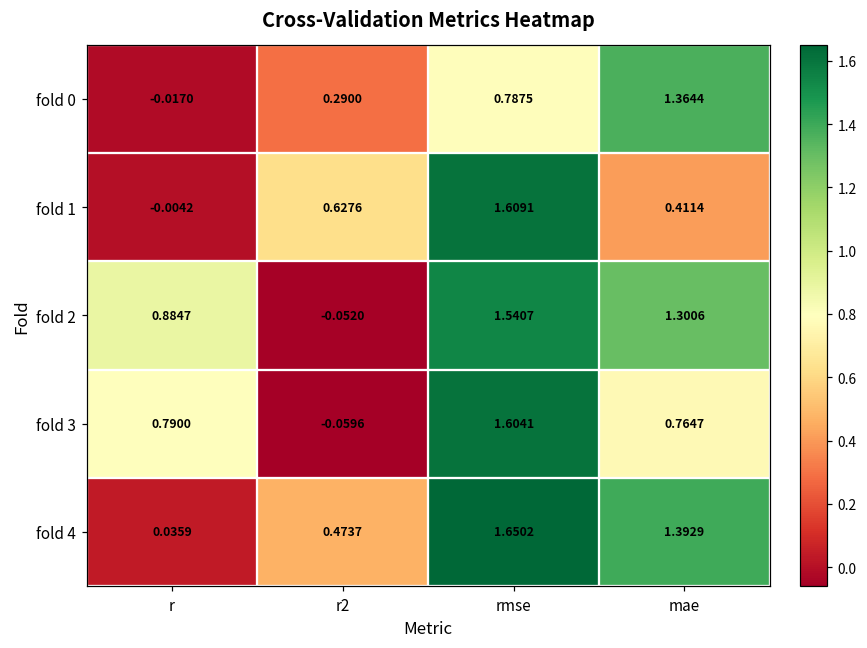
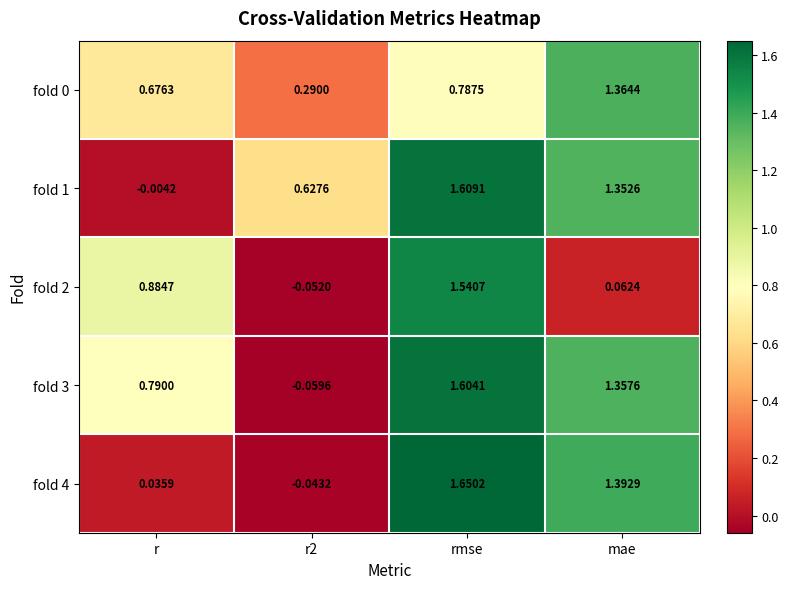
fold 0, r: -0.0170 -> 0.6763
fold 1, mae: 0.4114 -> 1.3526
fold 2, mae: 1.3006 -> 0.0624
fold 3, mae: 0.7647 -> 1.3576
fold 4, r2: 0.4737 -> -0.0432
